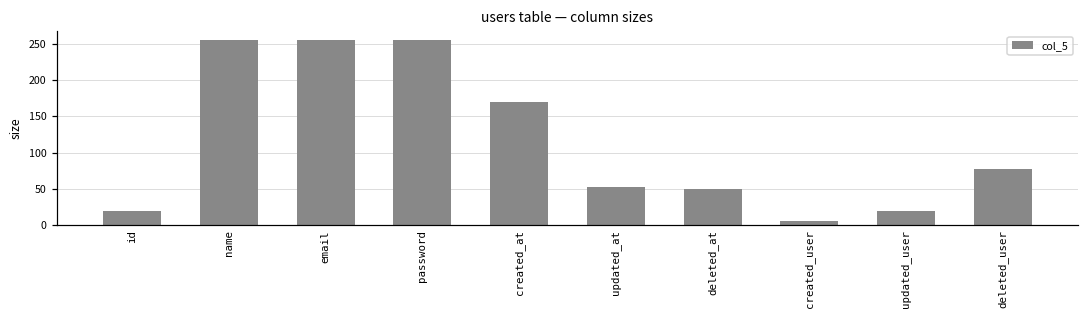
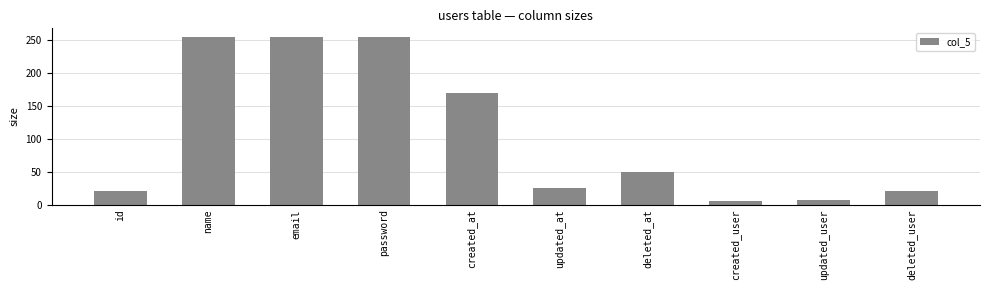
updated_at: 50 -> 30
updated_user: 20 -> 10
deleted_user: 80 -> 20
